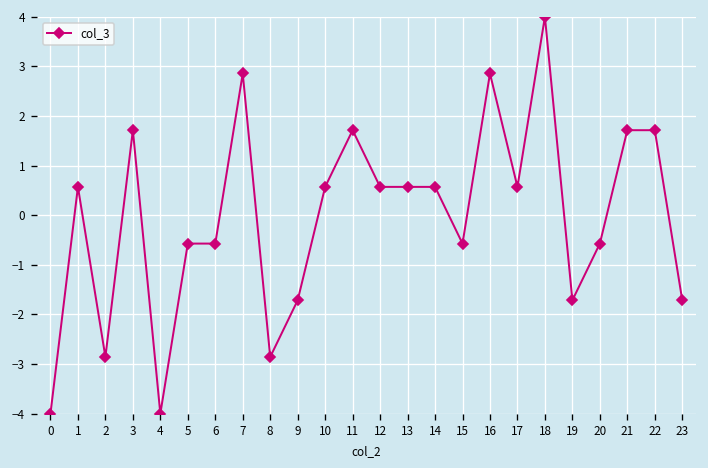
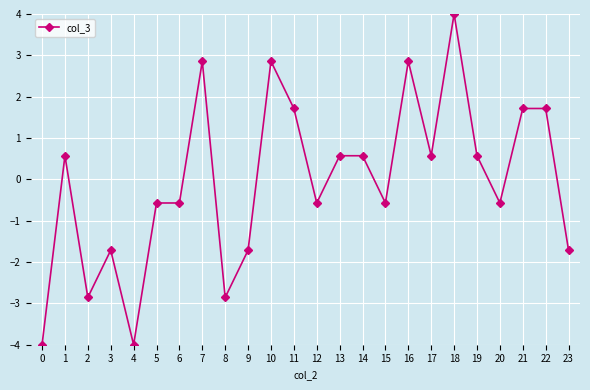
3: 1.7 -> -1.7
10: 0.6 -> 2.9
12: 0.6 -> -0.6
19: -1.7 -> 0.6
